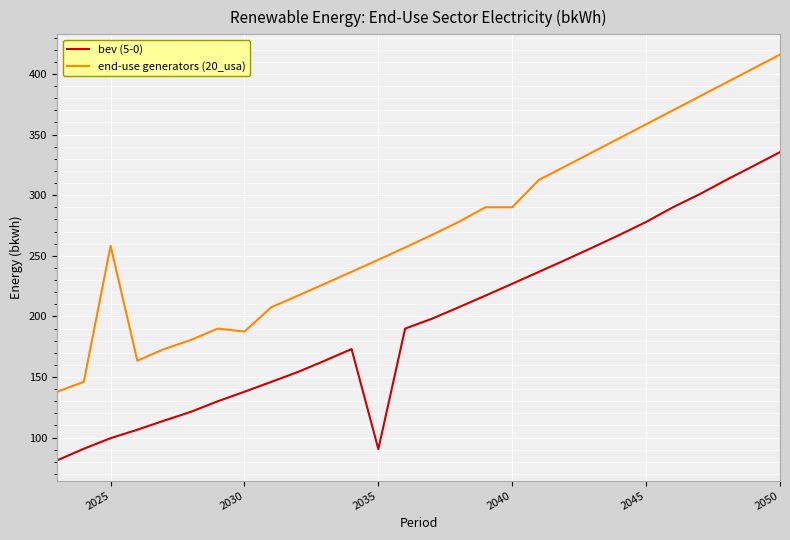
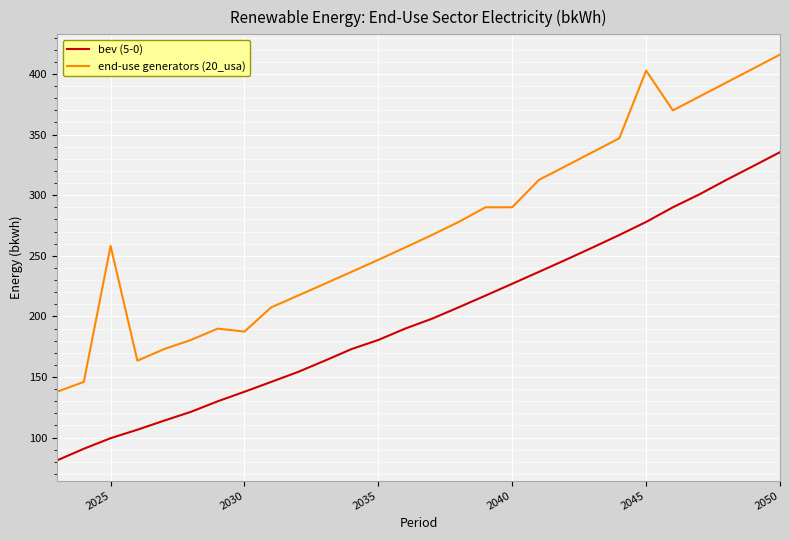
bev (5-0), 2035: 91 -> 181
end-use generators (20_usa), 2045: 359 -> 403
